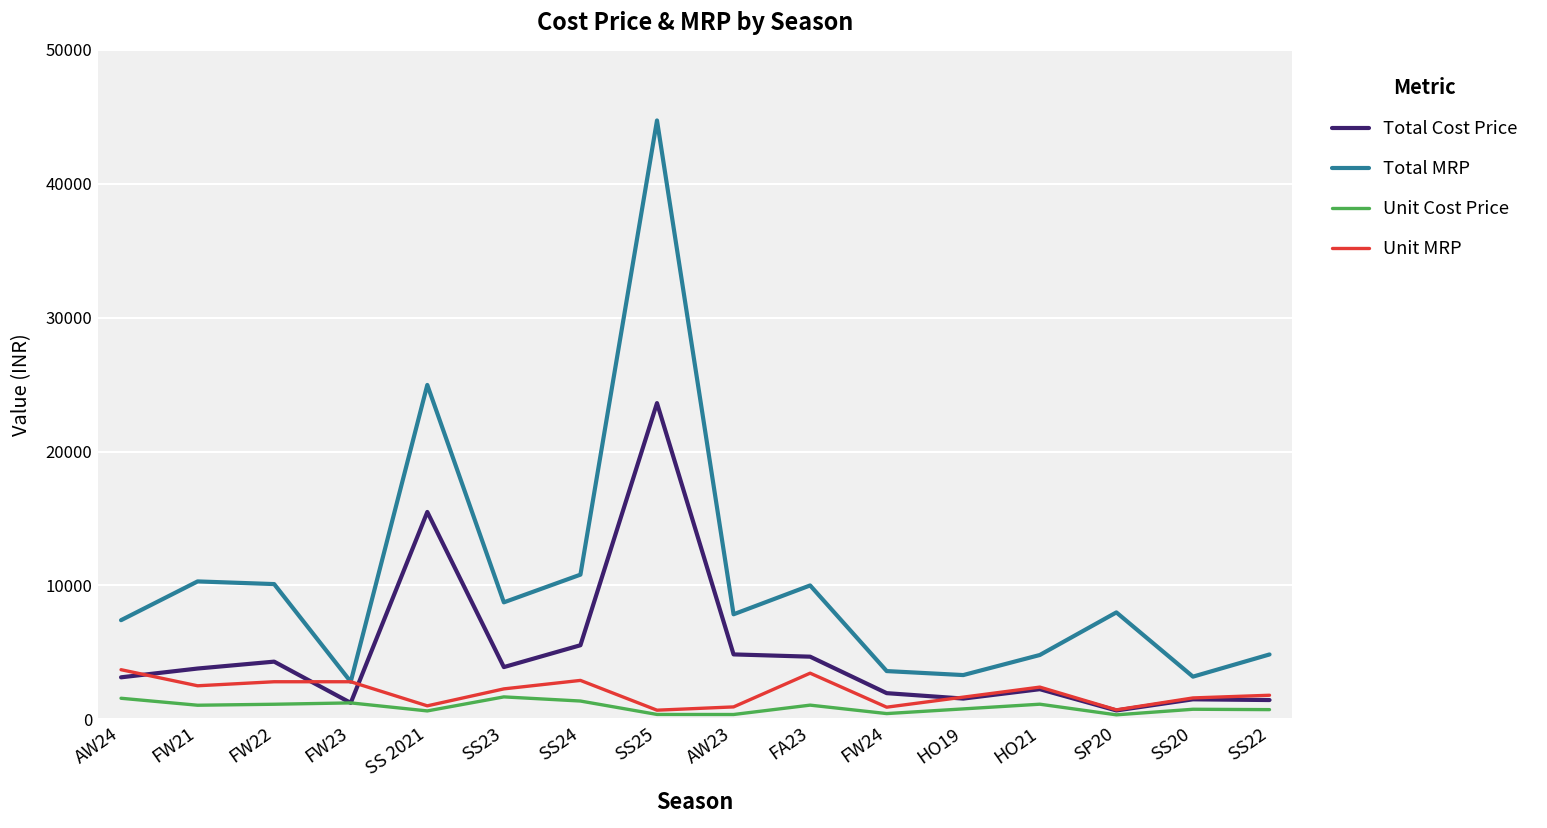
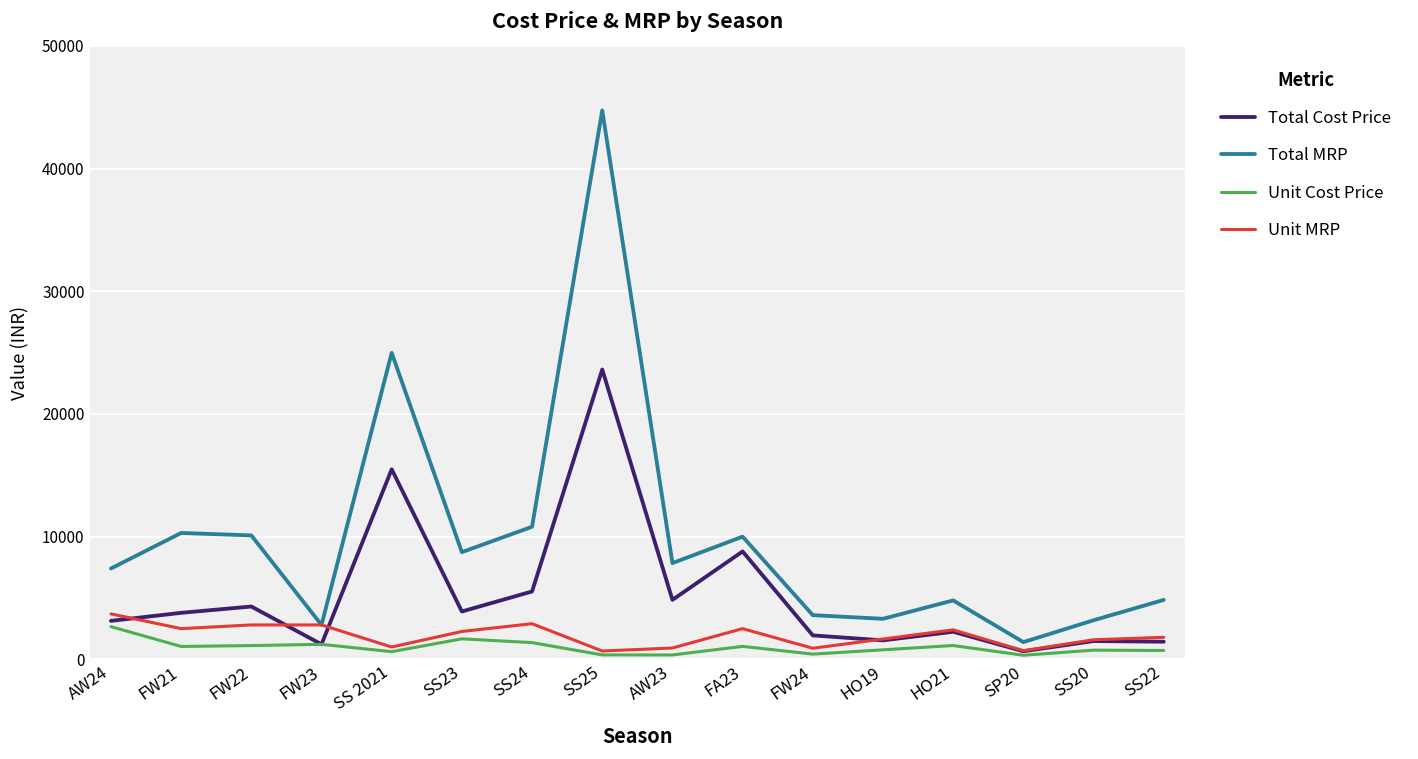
Unit Cost Price, AW24: 1600 -> 2700
Total Cost Price, FA23: 4700 -> 8800
Unit MRP, FA23: 3400 -> 2500
Total MRP, SP20: 8000 -> 1400
